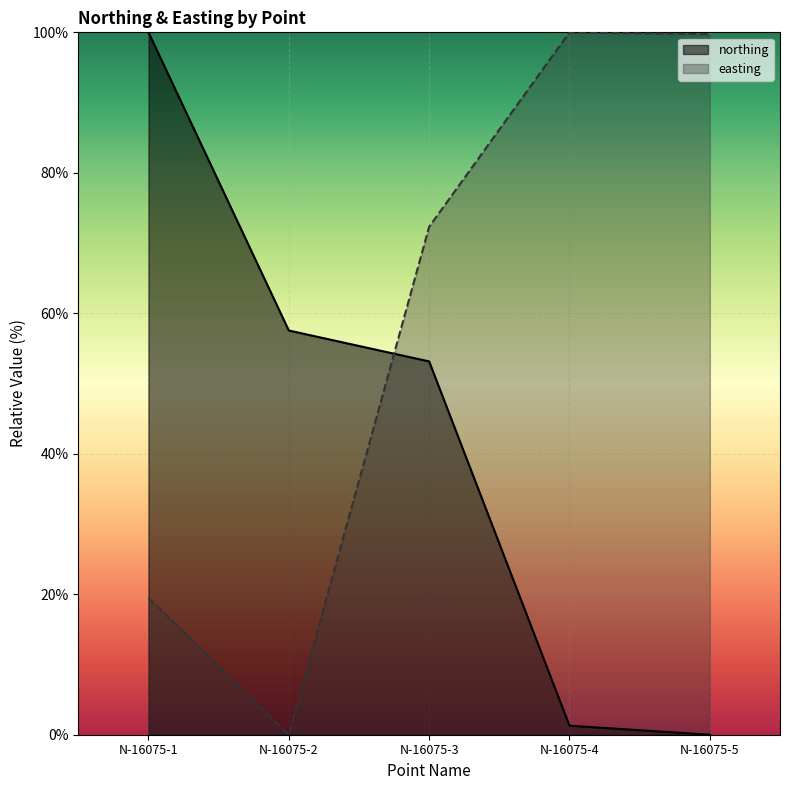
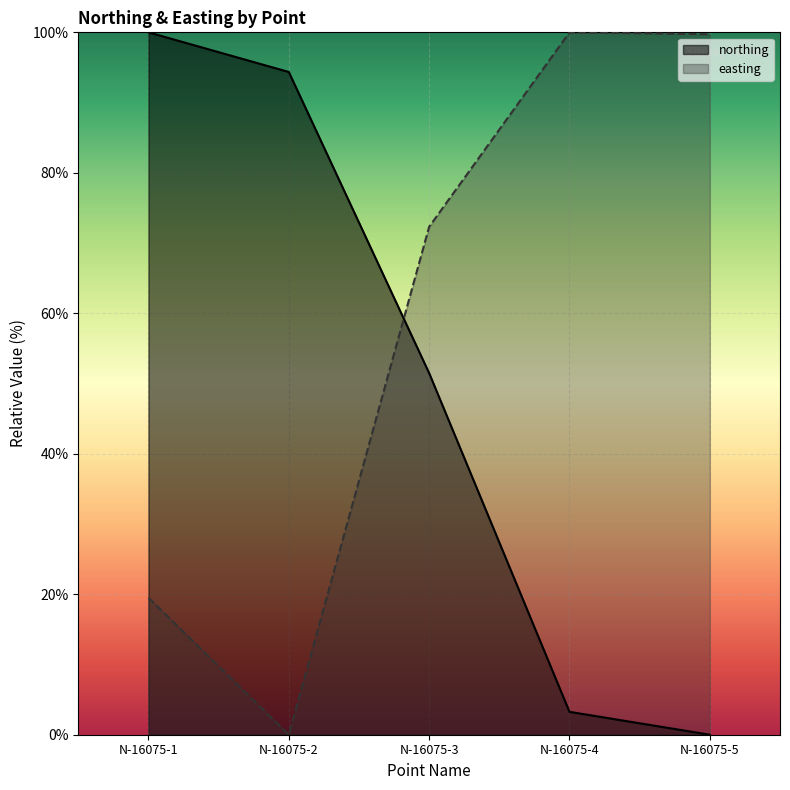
northing, N-16075-2: 58% -> 94%
northing, N-16075-3: 53% -> 51%
northing, N-16075-4: 1% -> 3%
